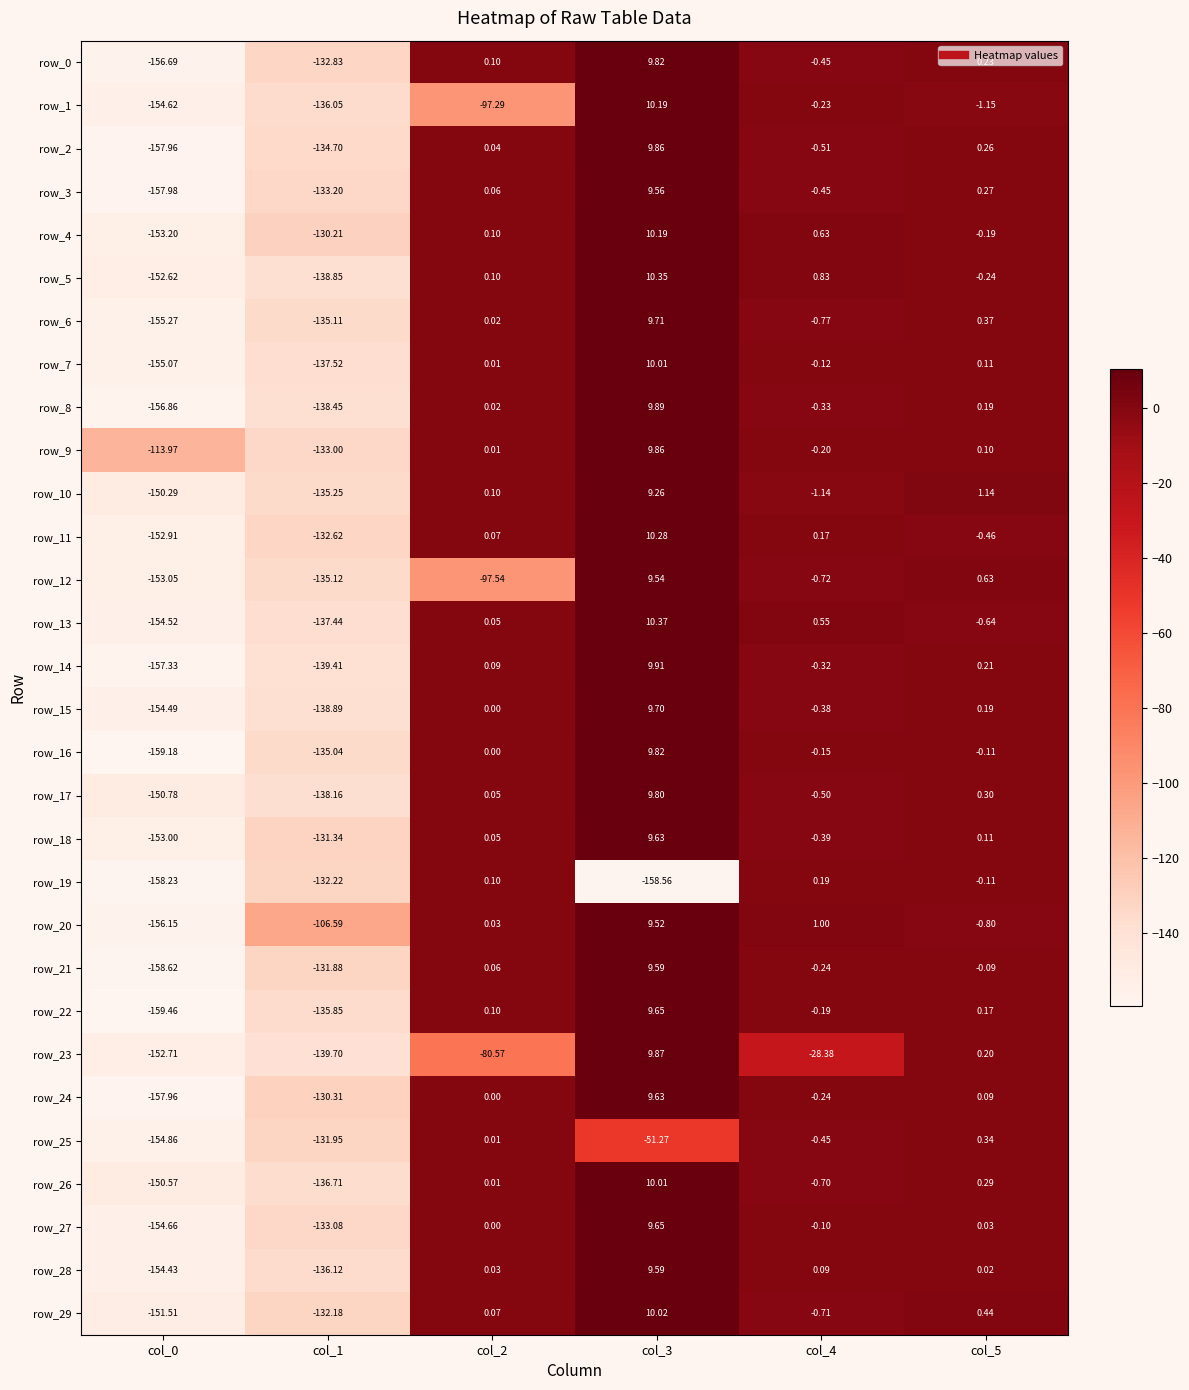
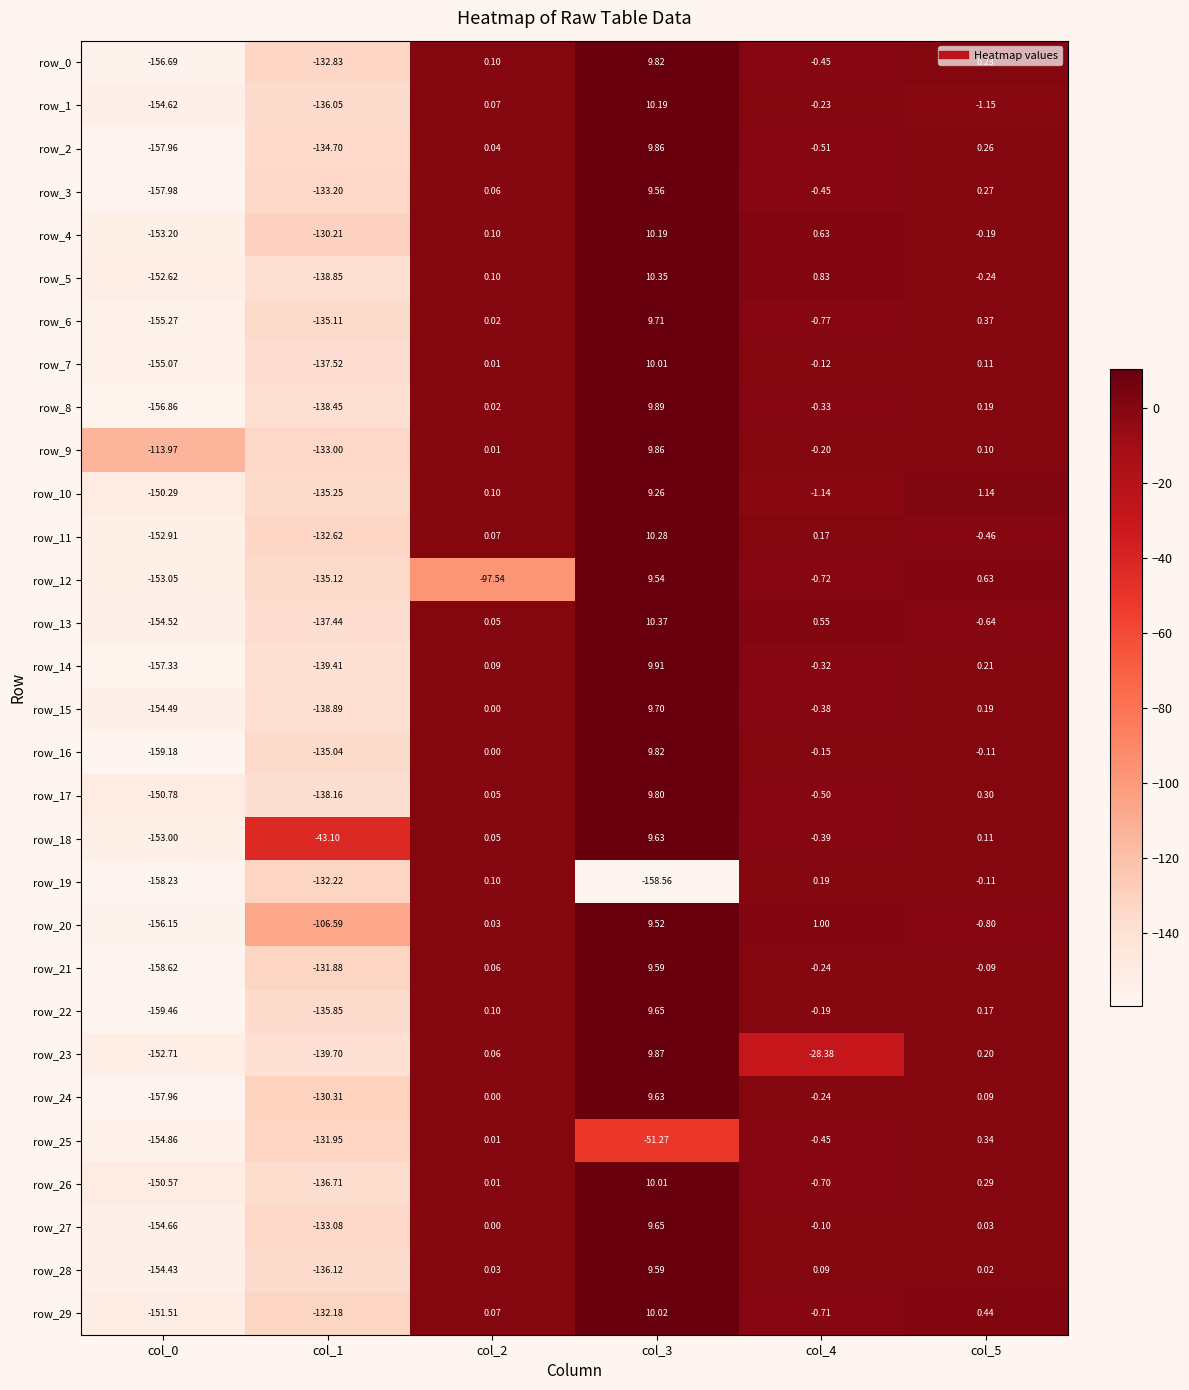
row_1, col_2: -97.29 -> 0.07
row_18, col_1: -131.34 -> -43.10
row_23, col_2: -80.57 -> 0.06
